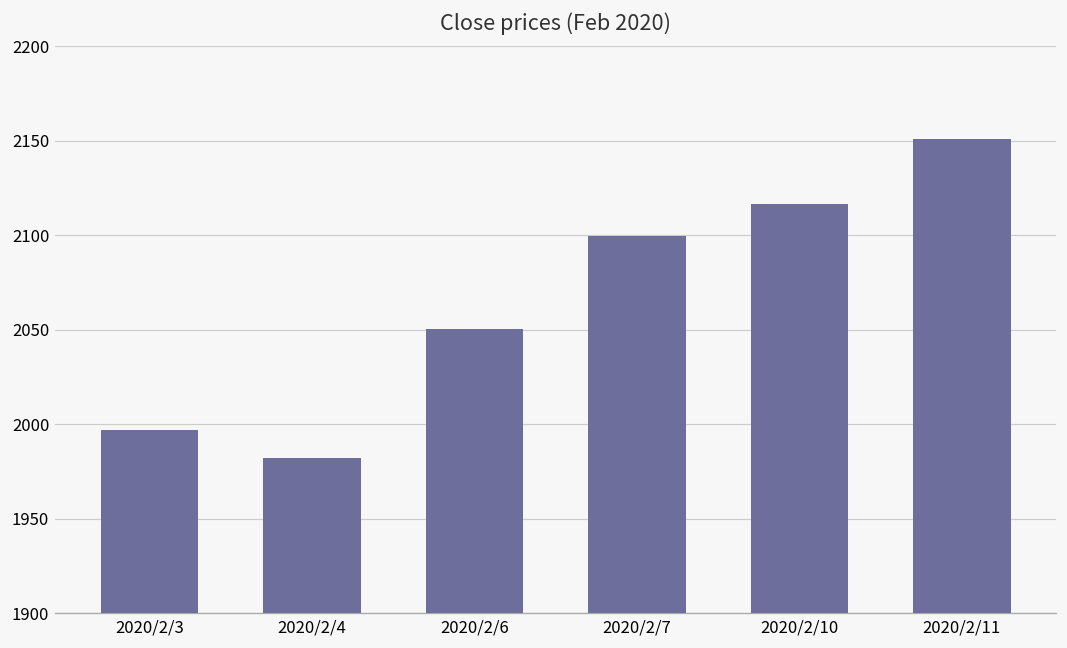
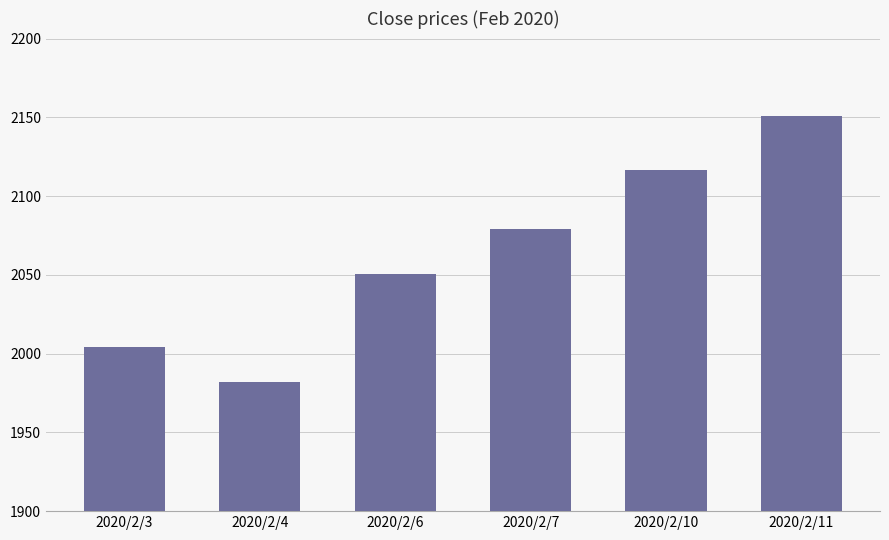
2020/2/3: 1997 -> 2004
2020/2/7: 2100 -> 2079
